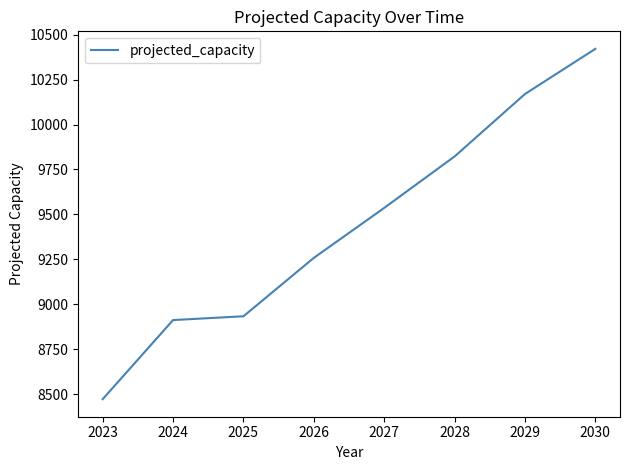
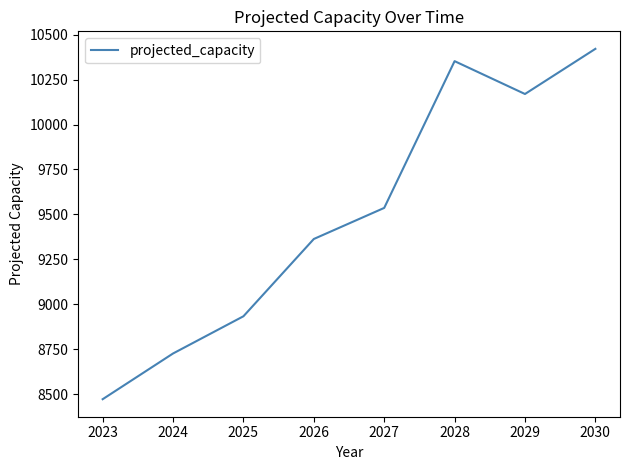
2024: 8910 -> 8730
2026: 9260 -> 9360
2028: 9820 -> 10350
